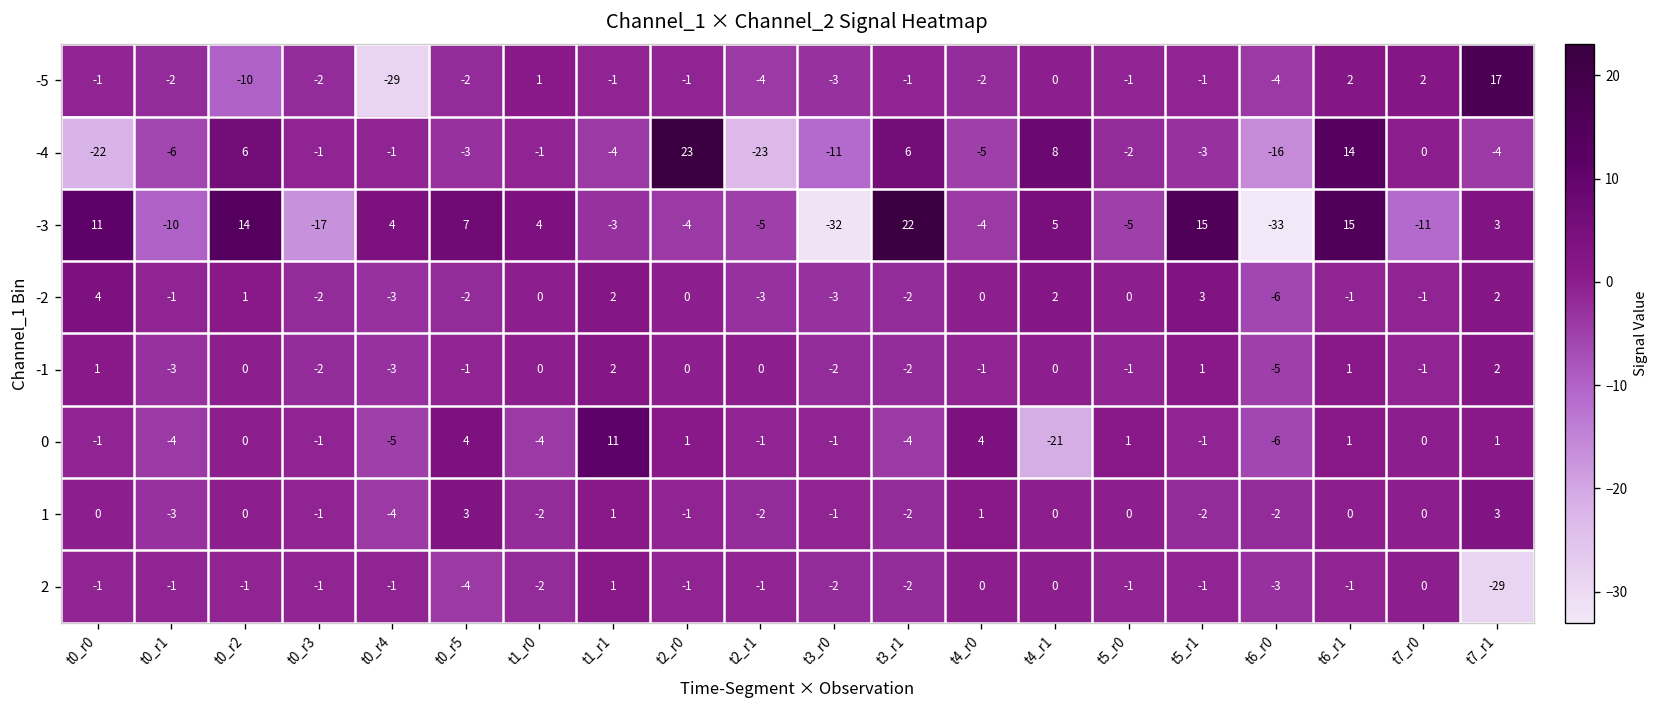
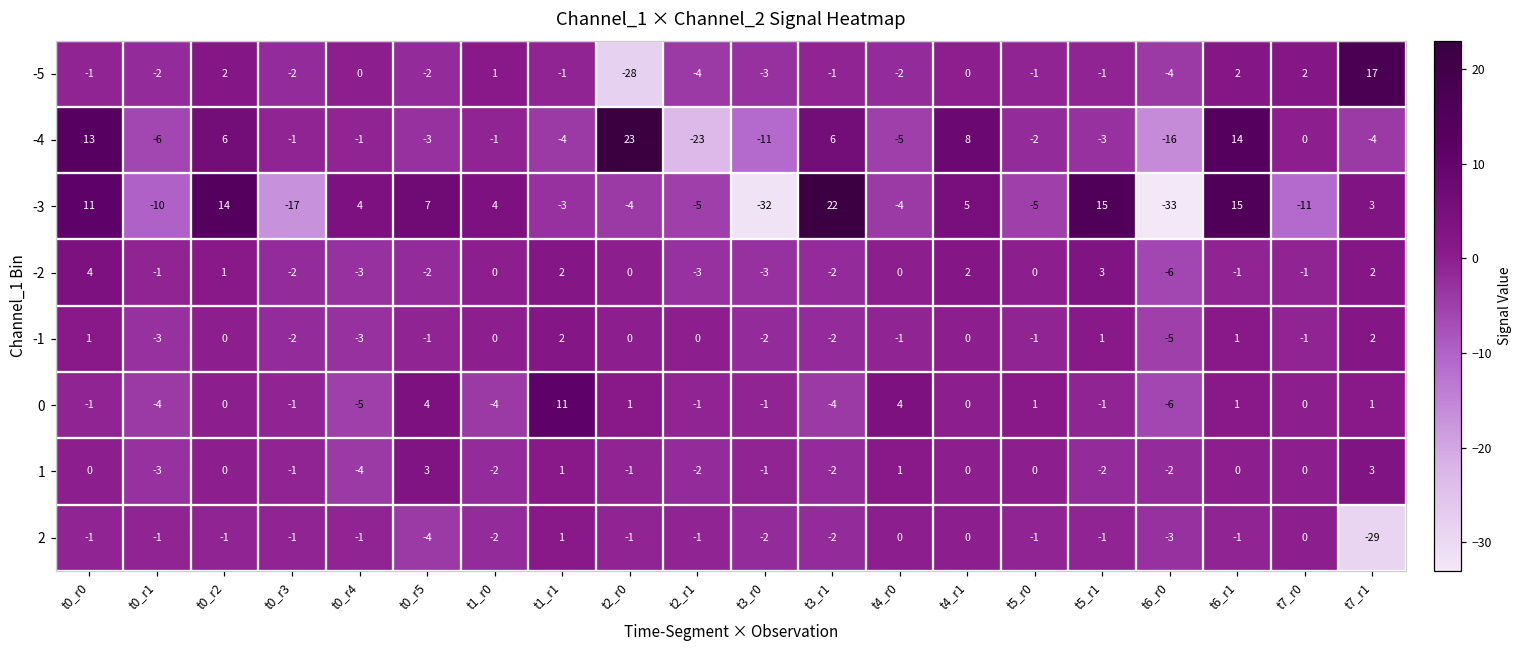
-5, t0_r2: -10 -> 2
-5, t0_r4: -29 -> 0
-5, t2_r0: -1 -> -28
-4, t0_r0: -22 -> 13
0, t4_r1: -21 -> 0
